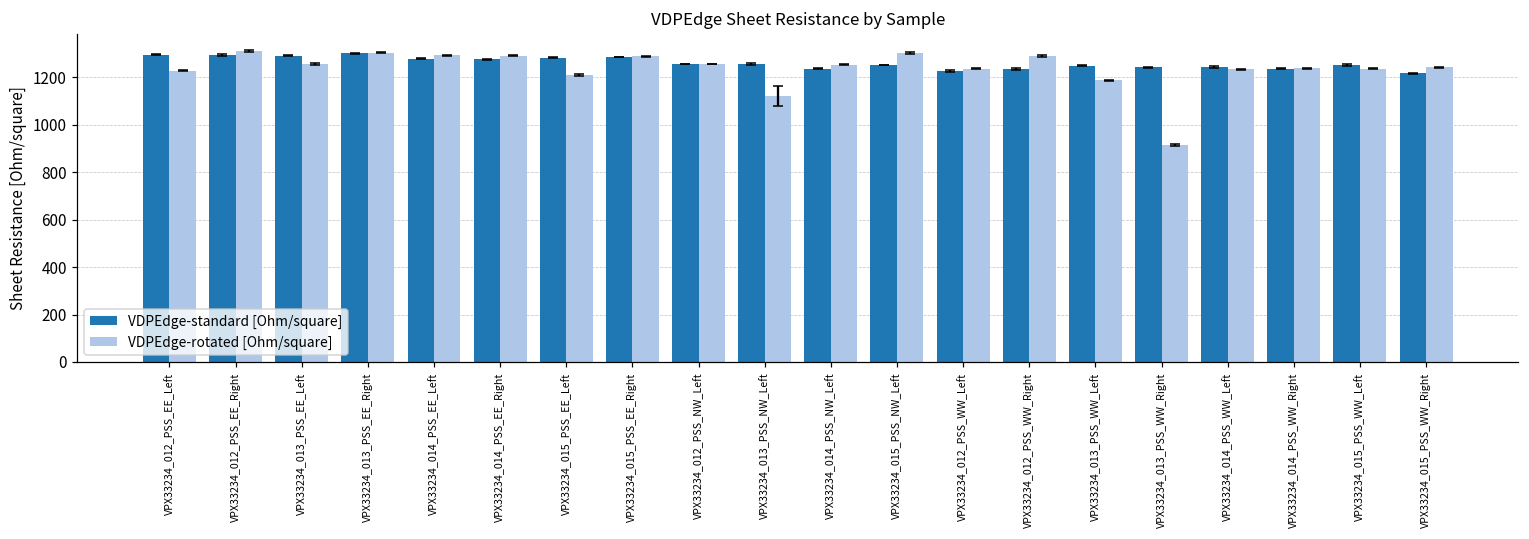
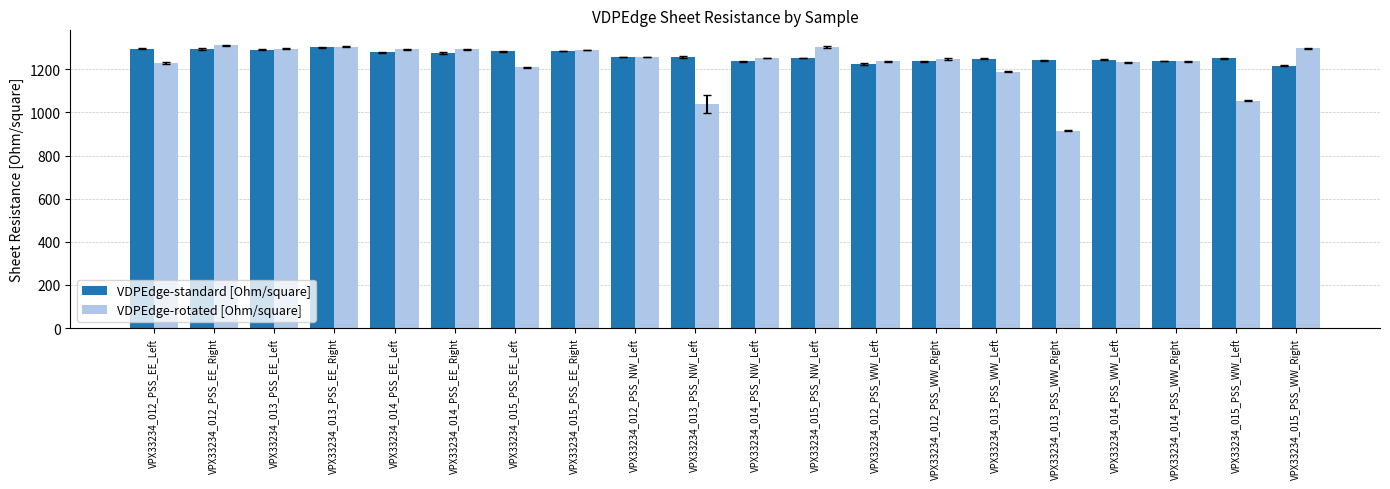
VDPEdge-rotated [Ohm/square], VPX33234_013_PSS_EE_Left: 1260 -> 1300
VDPEdge-rotated [Ohm/square], VPX33234_013_PSS_NW_Left: 1120 -> 1040
VDPEdge-rotated [Ohm/square], VPX33234_012_PSS_WW_Right: 1290 -> 1250
VDPEdge-rotated [Ohm/square], VPX33234_015_PSS_WW_Left: 1240 -> 1060
VDPEdge-rotated [Ohm/square], VPX33234_015_PSS_WW_Right: 1240 -> 1300
